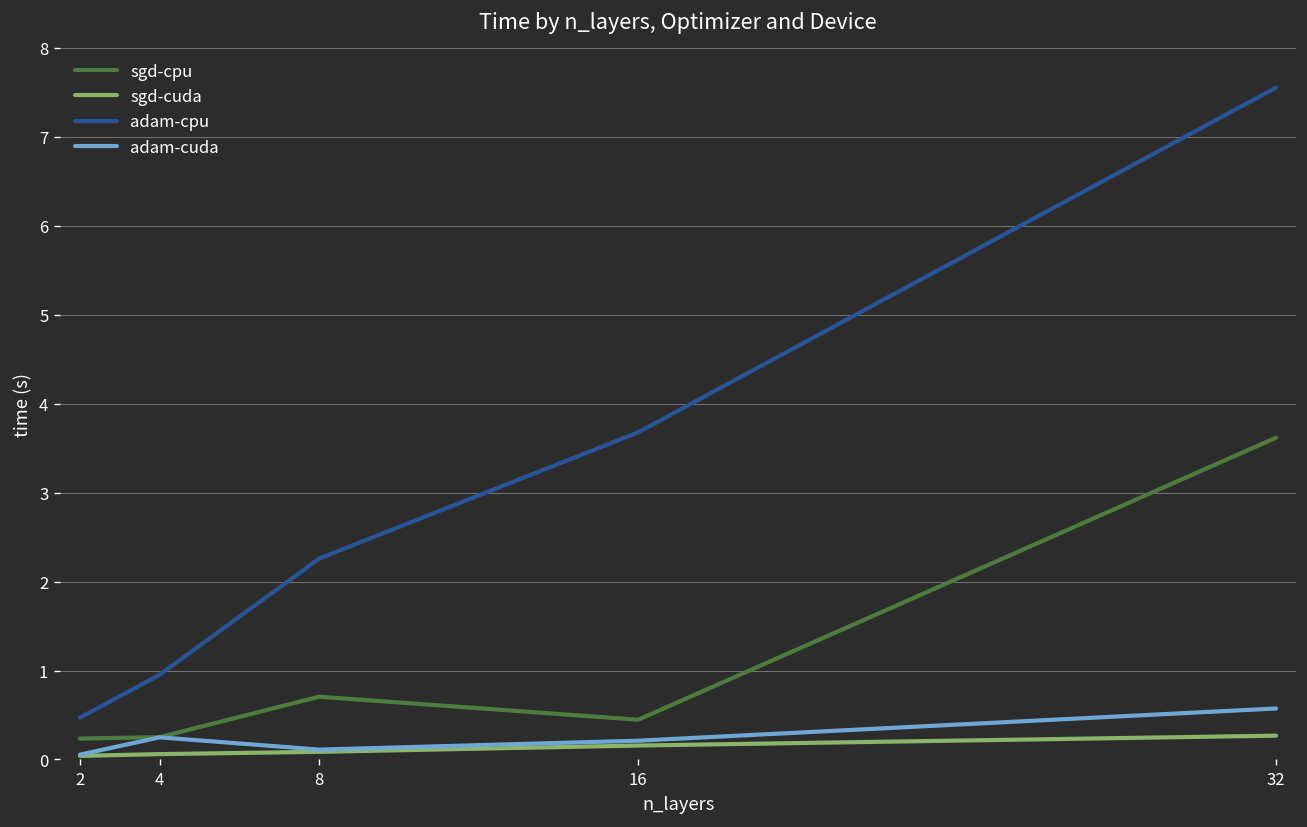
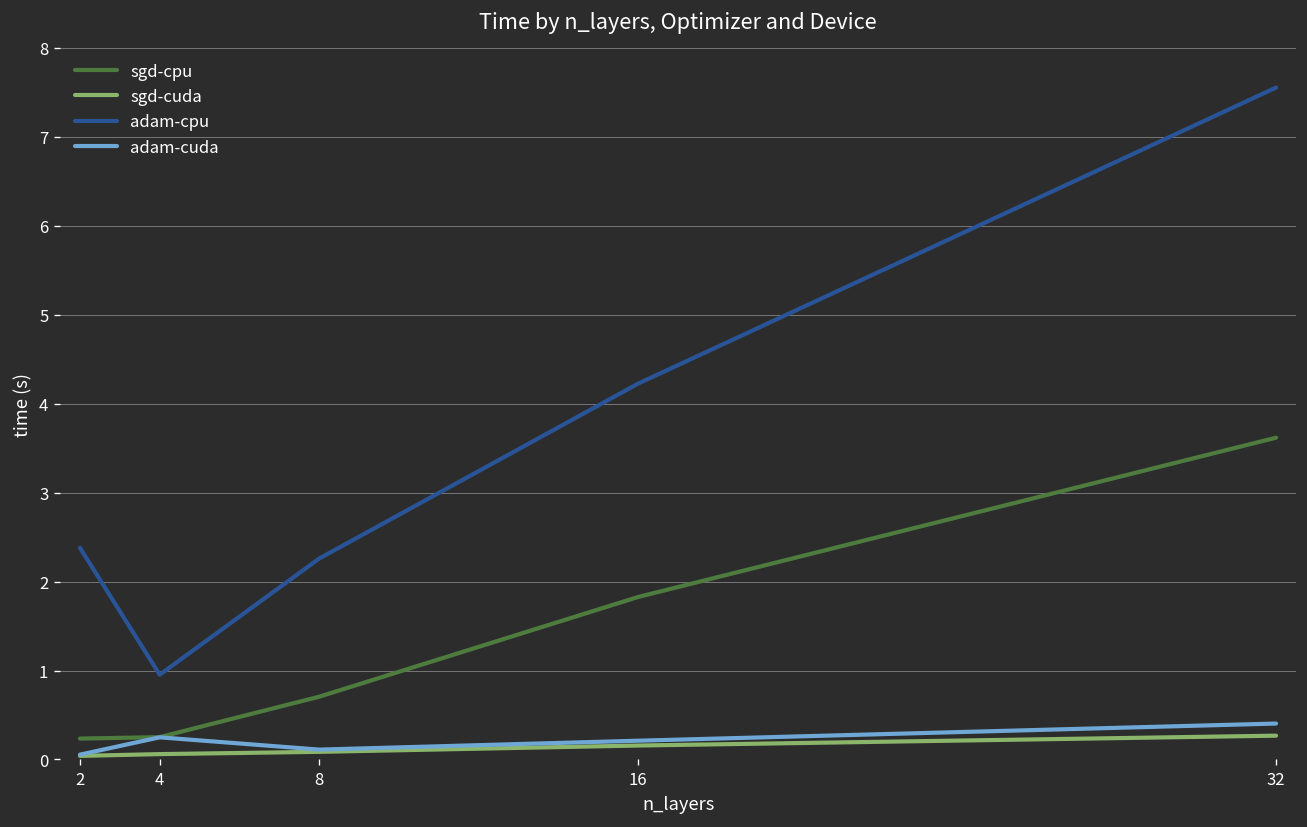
adam-cpu, 2: 0.5 -> 2.4
sgd-cpu, 16: 0.4 -> 1.8
adam-cpu, 16: 3.7 -> 4.2
adam-cuda, 32: 0.6 -> 0.4
